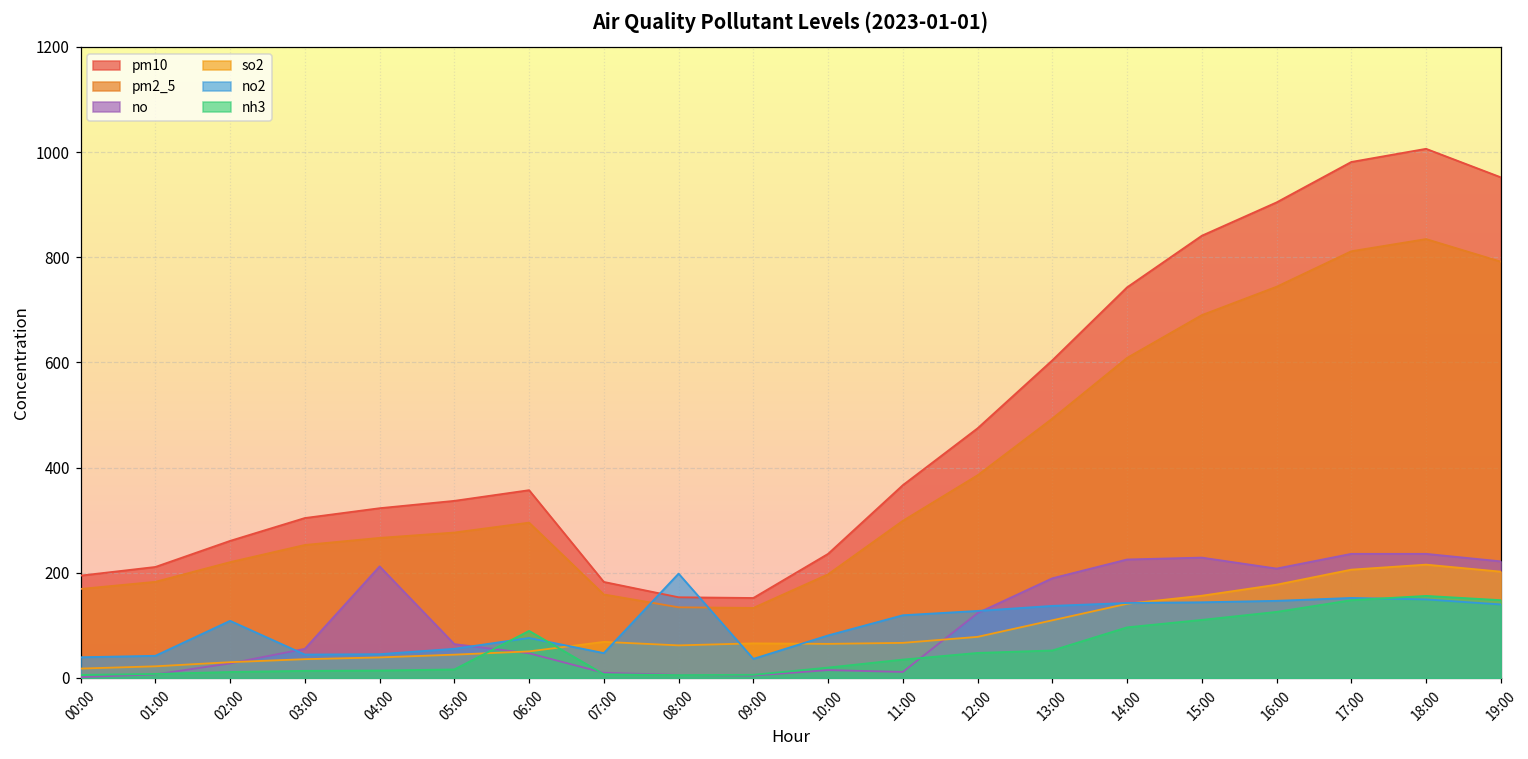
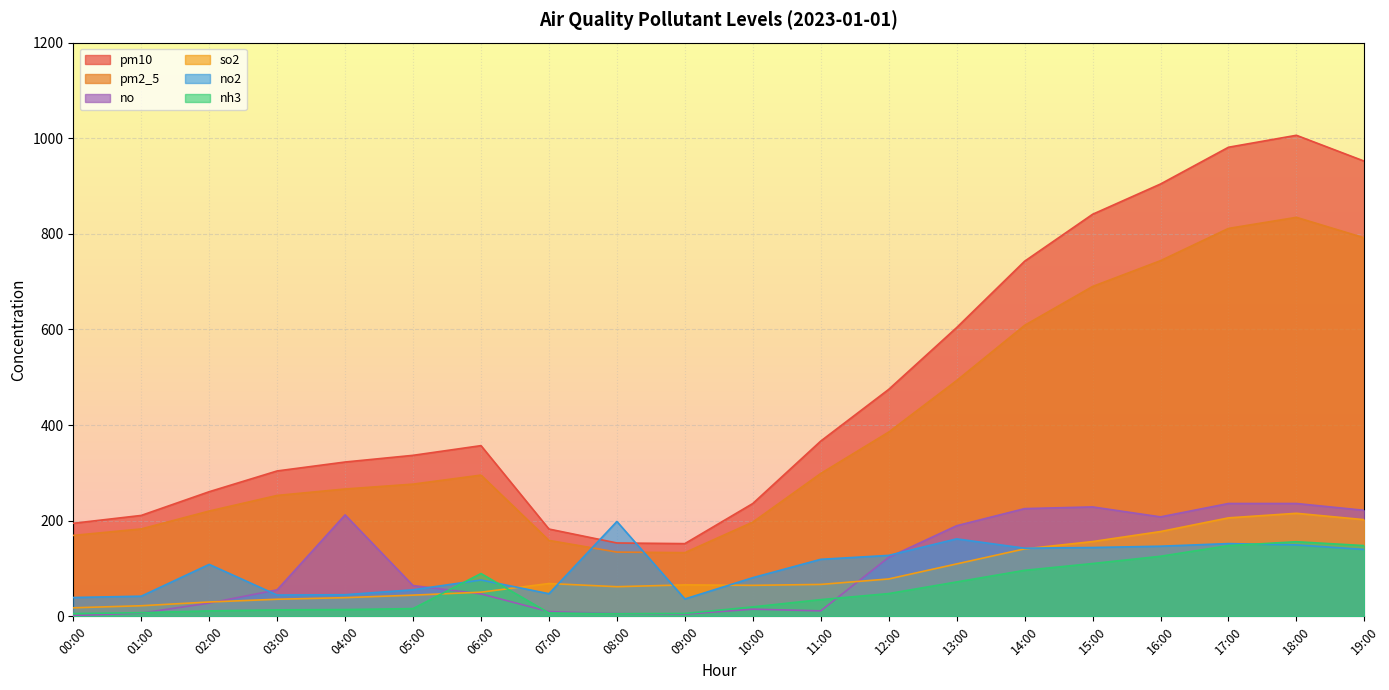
no2, 13:00: 140 -> 160
nh3, 13:00: 50 -> 70
